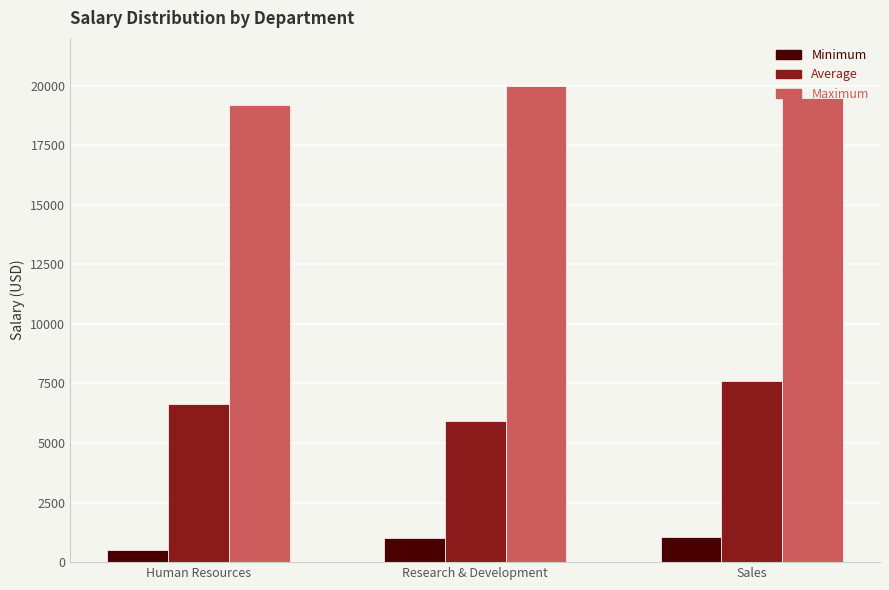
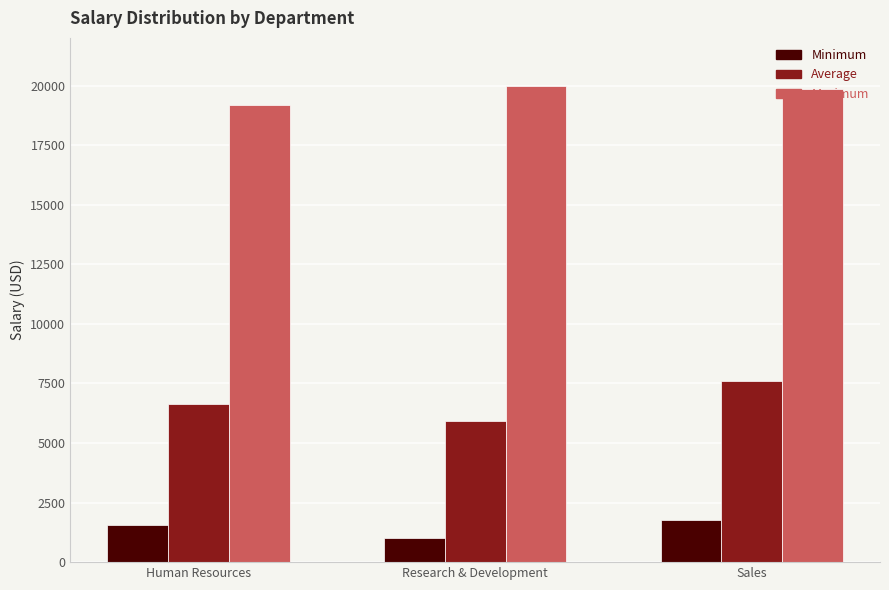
Minimum, Human Resources: 500 -> 1600
Minimum, Sales: 1100 -> 1800
Maximum, Sales: 19500 -> 19800
